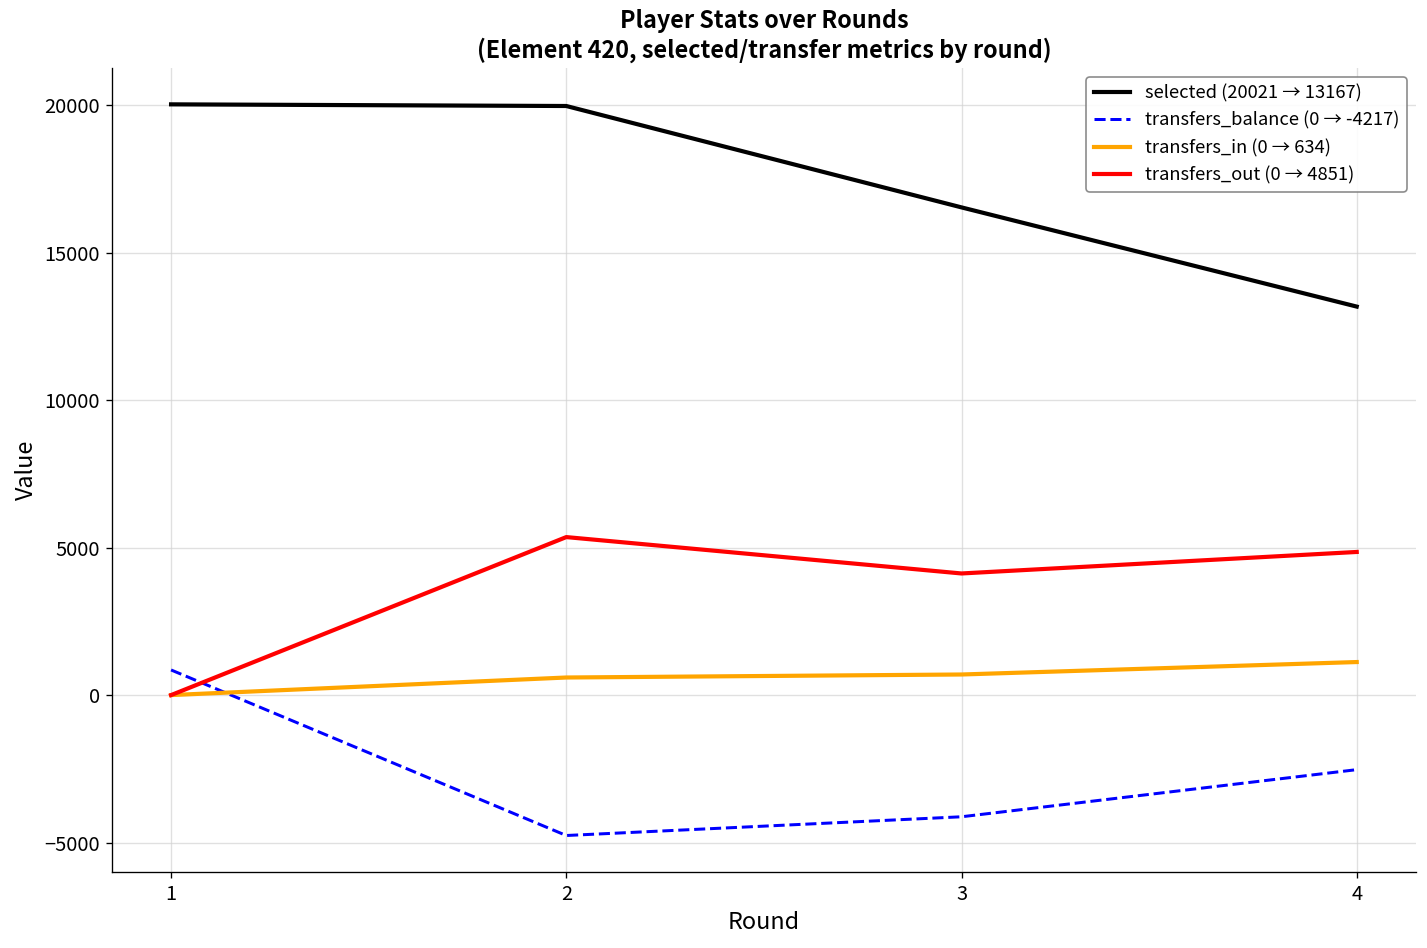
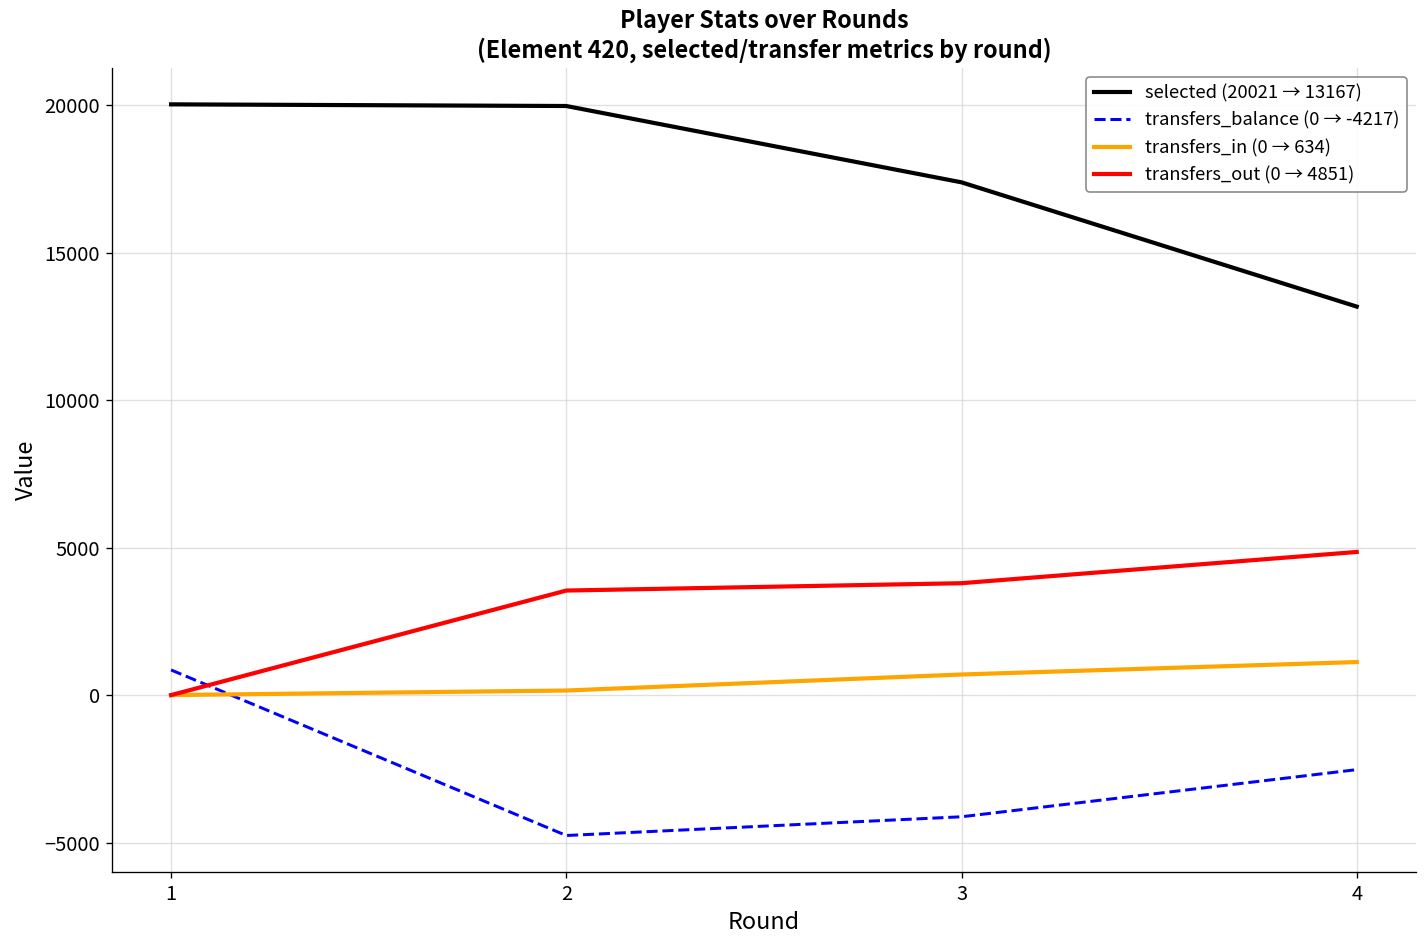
transfers_in (0 → 634), 2: 600 -> 200
transfers_out (0 → 4851), 2: 5400 -> 3500
selected (20021 → 13167), 3: 16500 -> 17400
transfers_out (0 → 4851), 3: 4100 -> 3800
